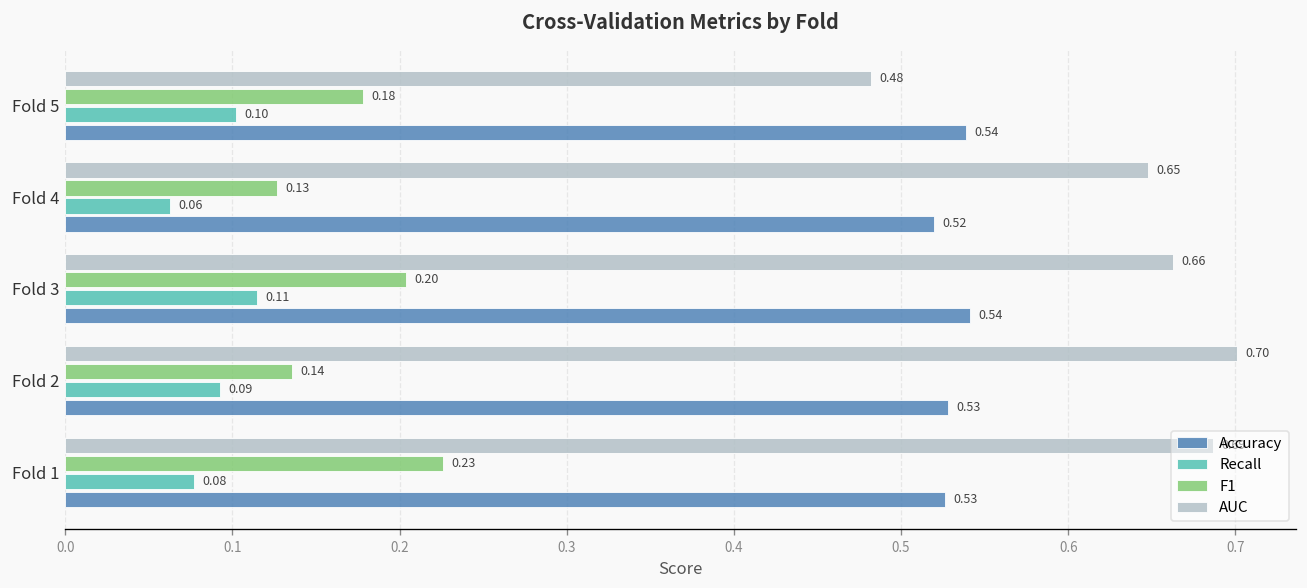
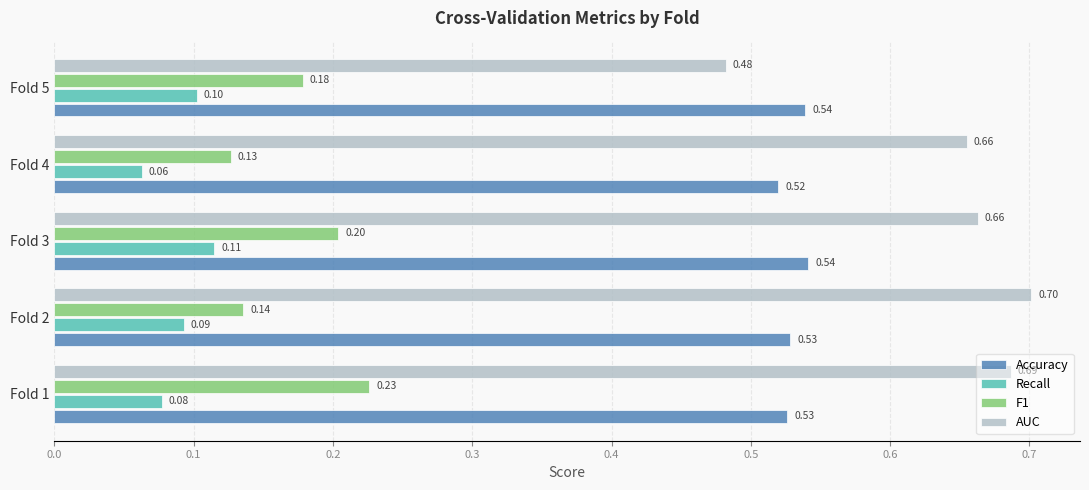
AUC, Fold 4: 0.65 -> 0.66
